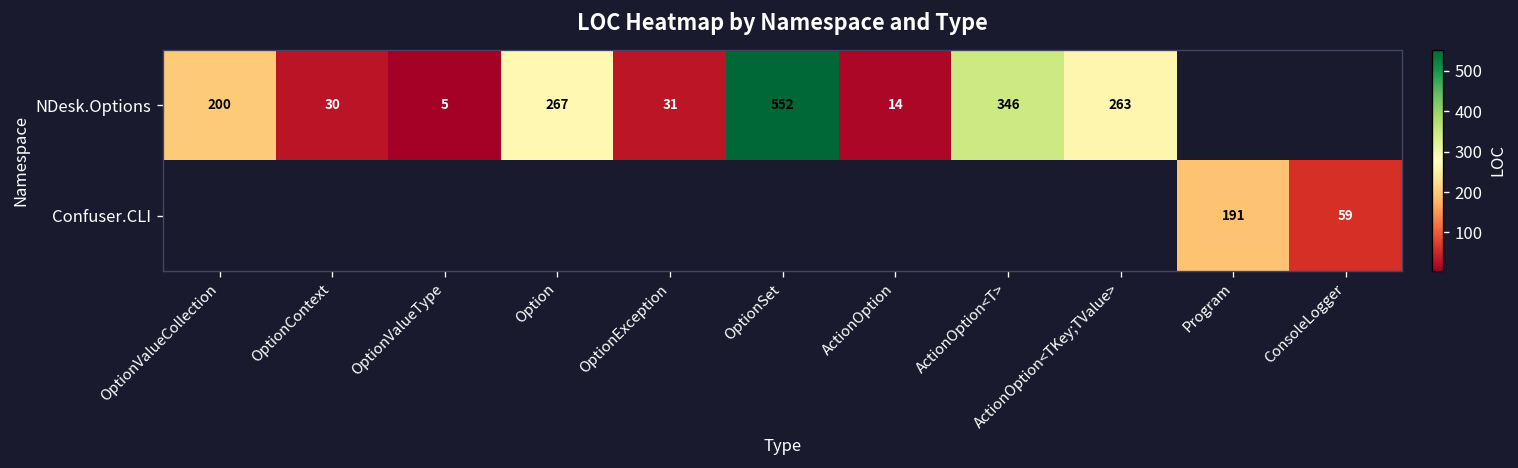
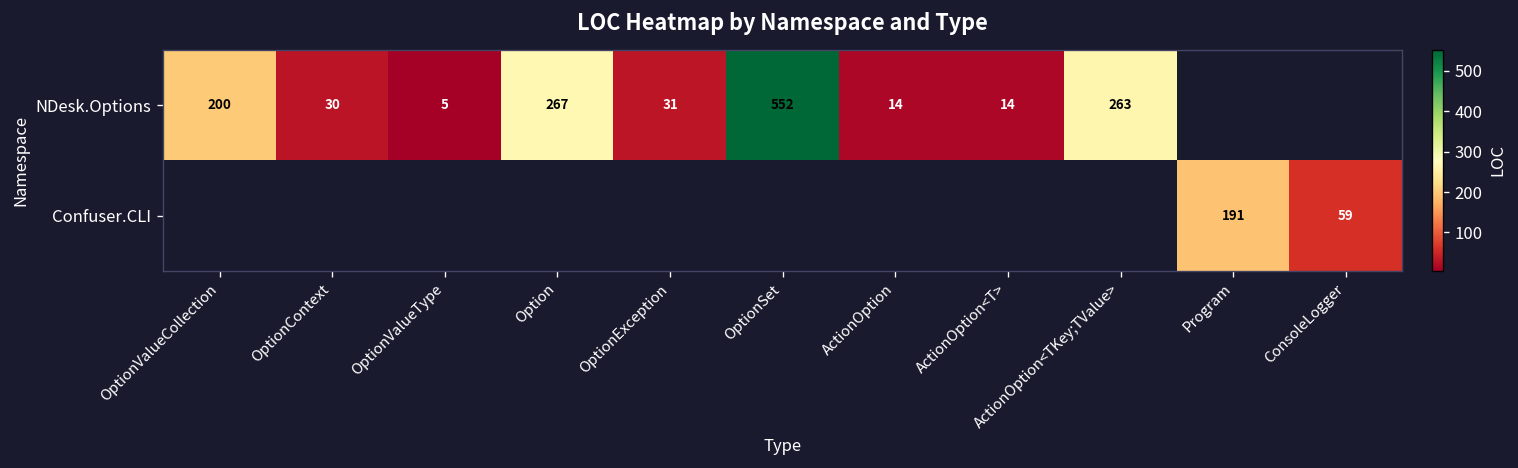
NDesk.Options, ActionOption<T>: 346 -> 14
